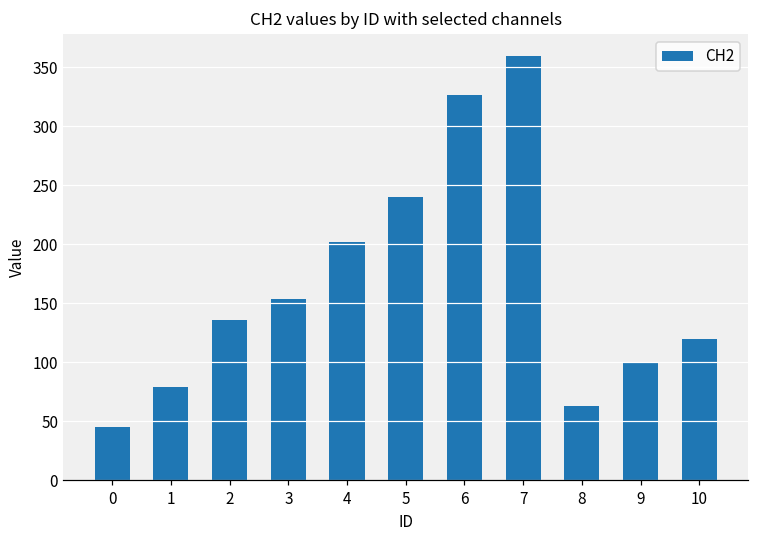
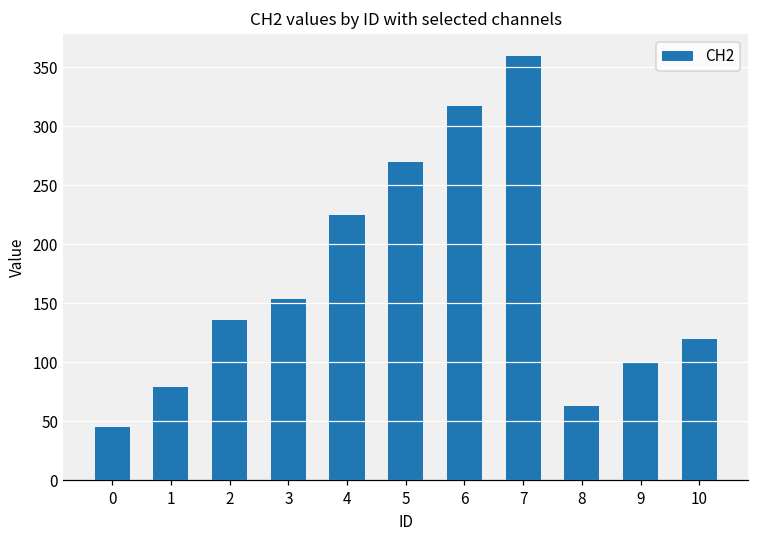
4: 202 -> 225
5: 240 -> 270
6: 327 -> 317
